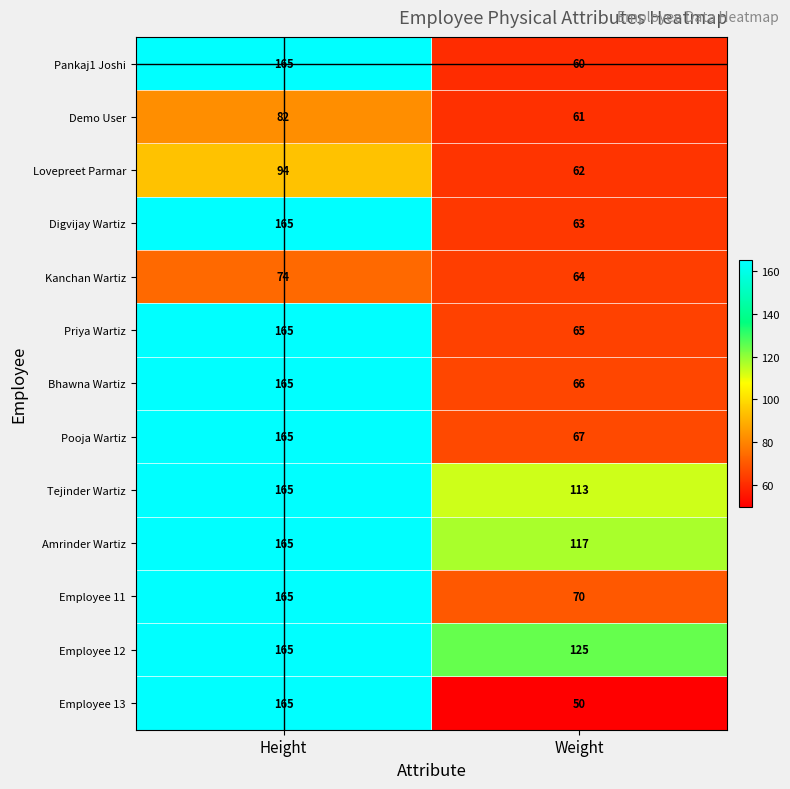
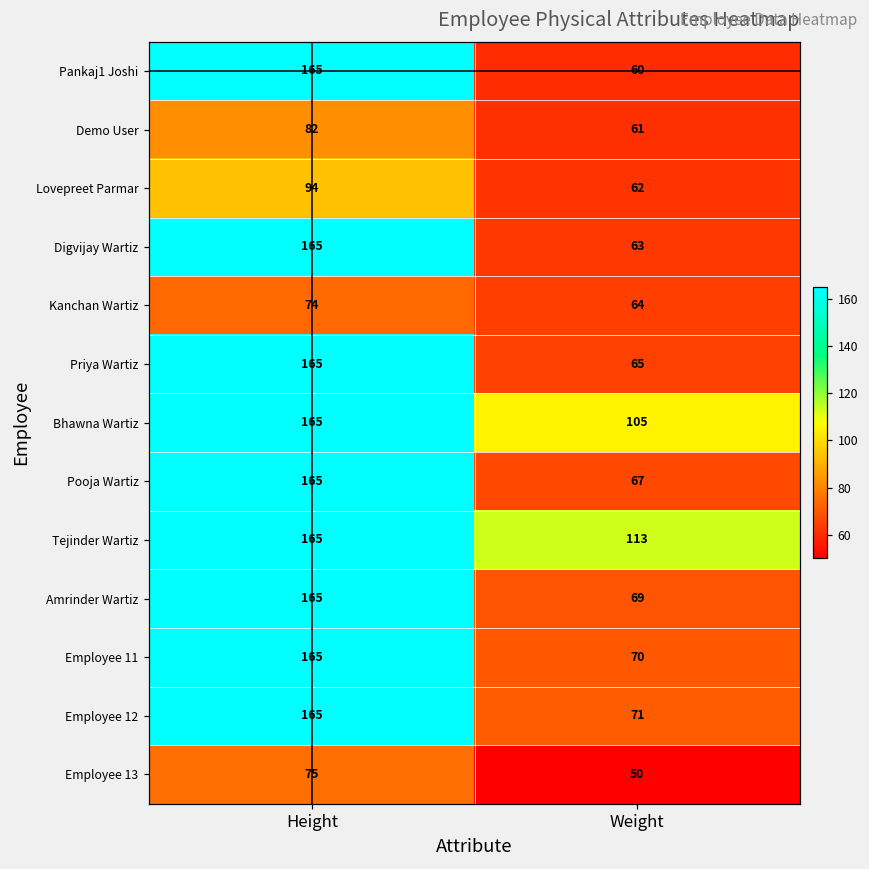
Bhawna Wartiz, Weight: 66 -> 105
Amrinder Wartiz, Weight: 117 -> 69
Employee 12, Weight: 125 -> 71
Employee 13, Height: 165 -> 75
